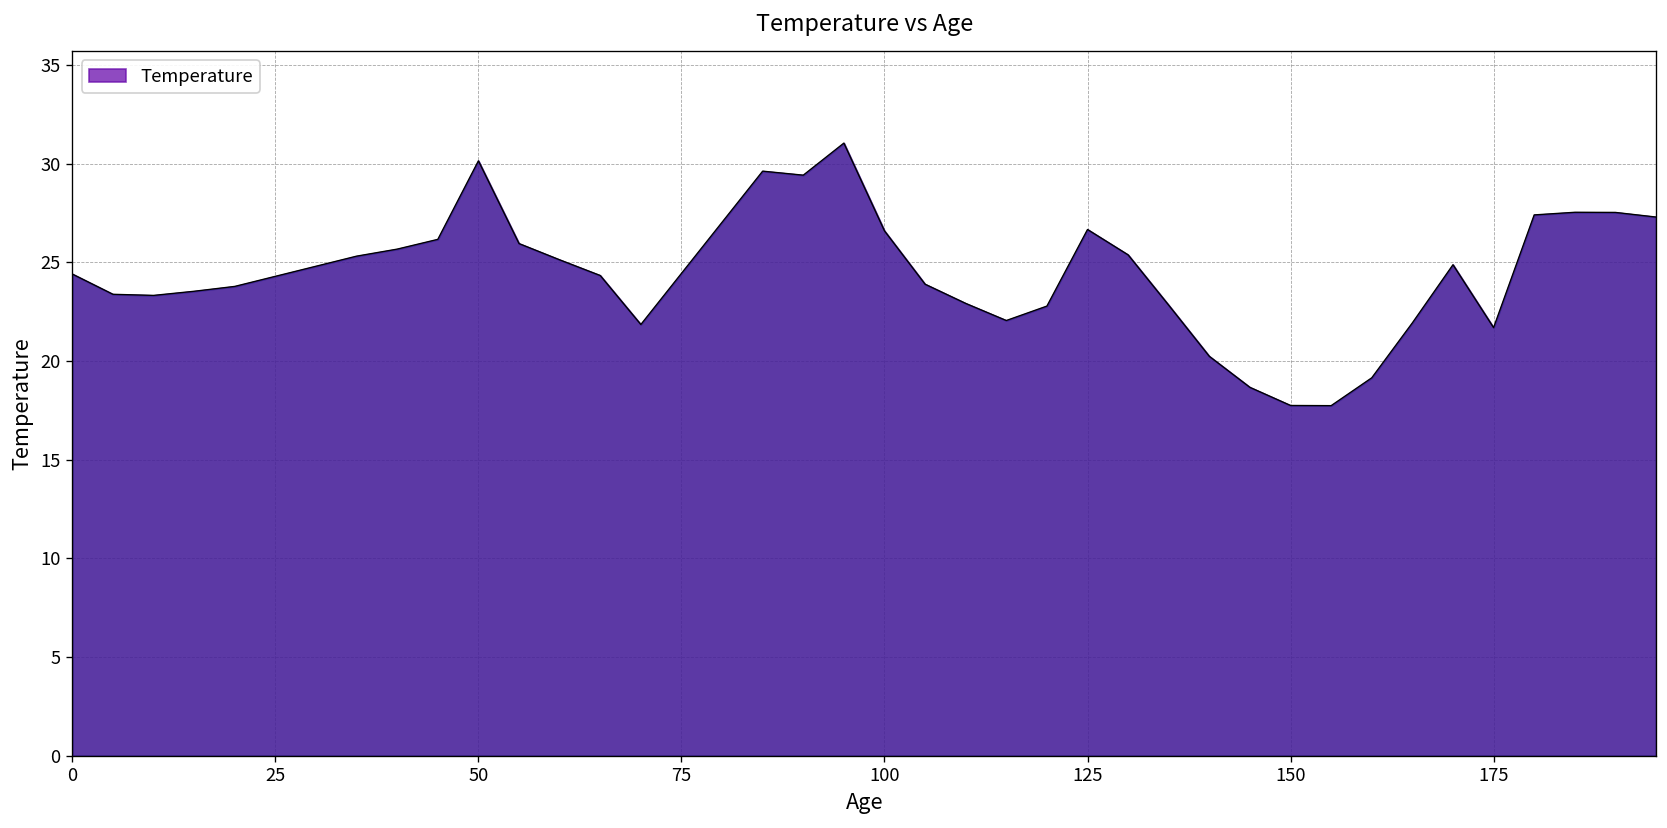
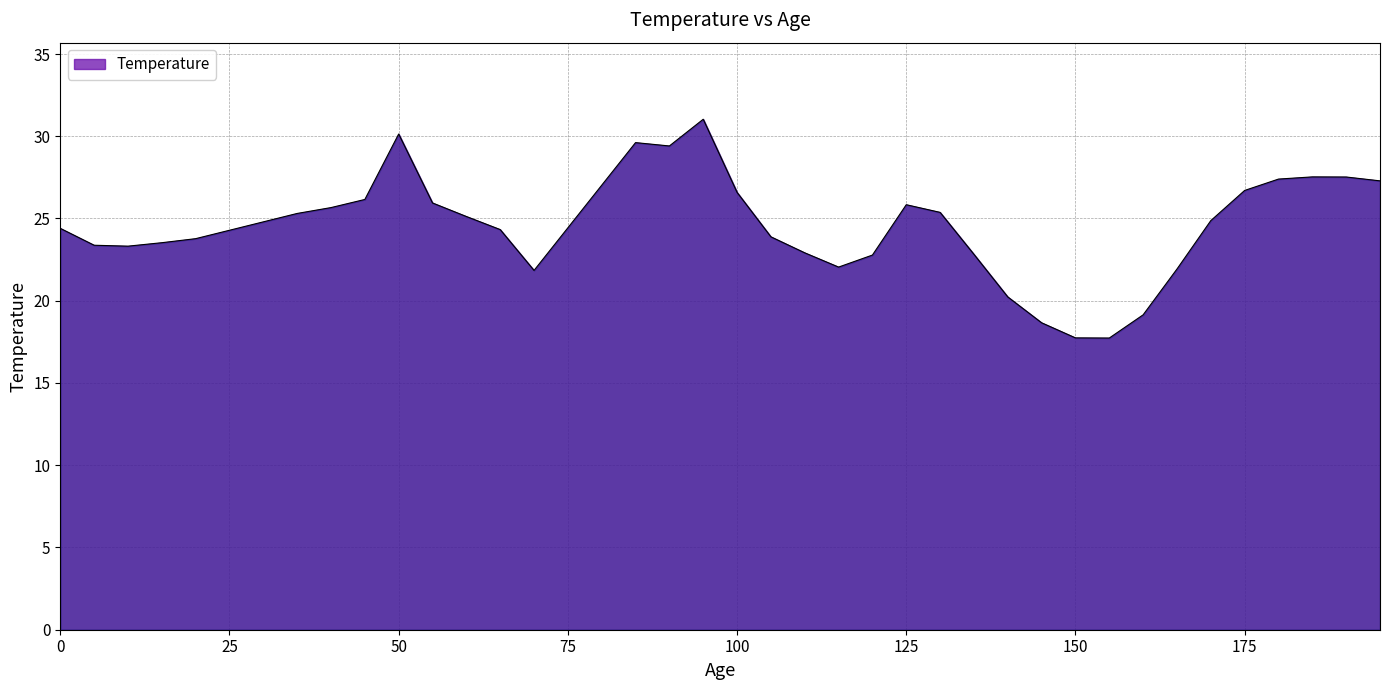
125: 26.7 -> 25.8
175: 21.7 -> 26.7
